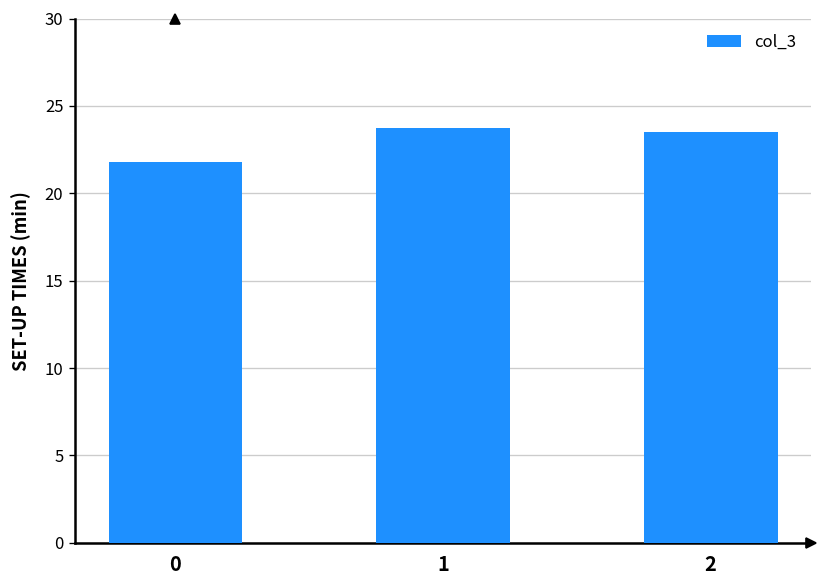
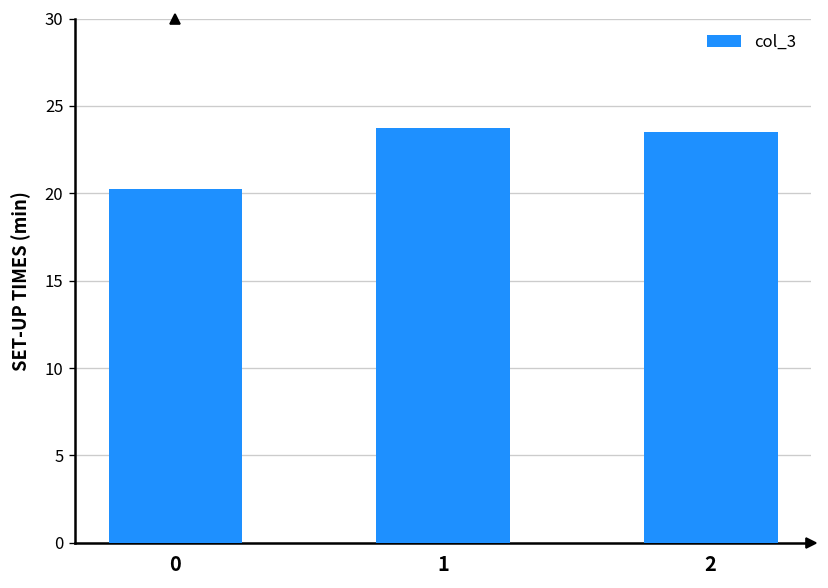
0: 21.8 -> 20.2
